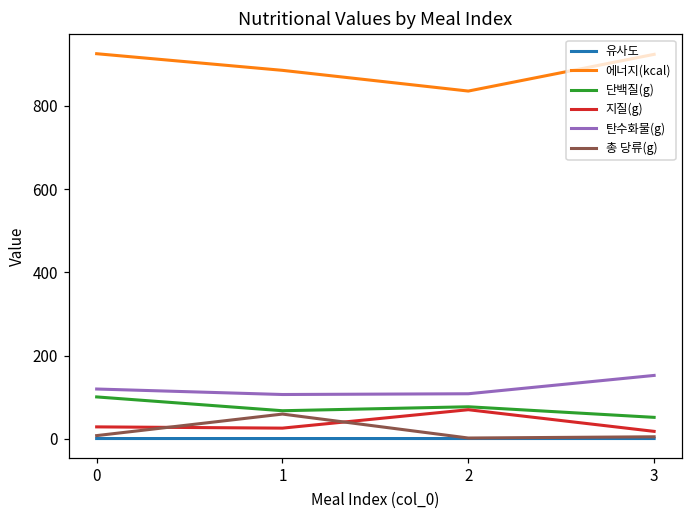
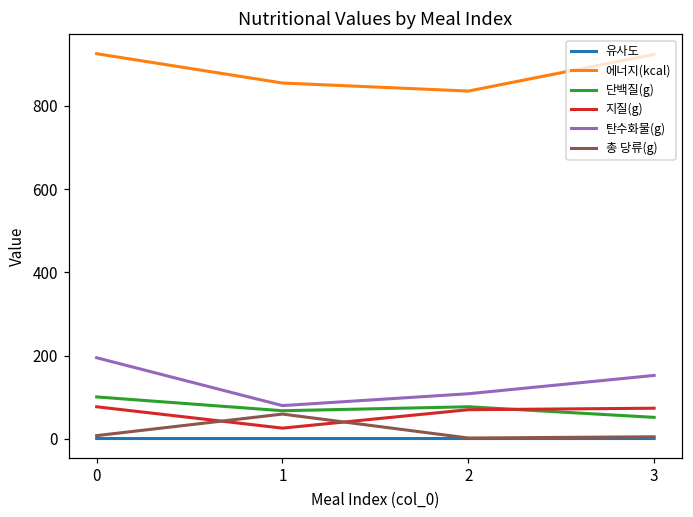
지질(g), 0: 30 -> 80
탄수화물(g), 0: 120 -> 200
에너지(kcal), 1: 890 -> 850
탄수화물(g), 1: 110 -> 80
지질(g), 3: 20 -> 70
